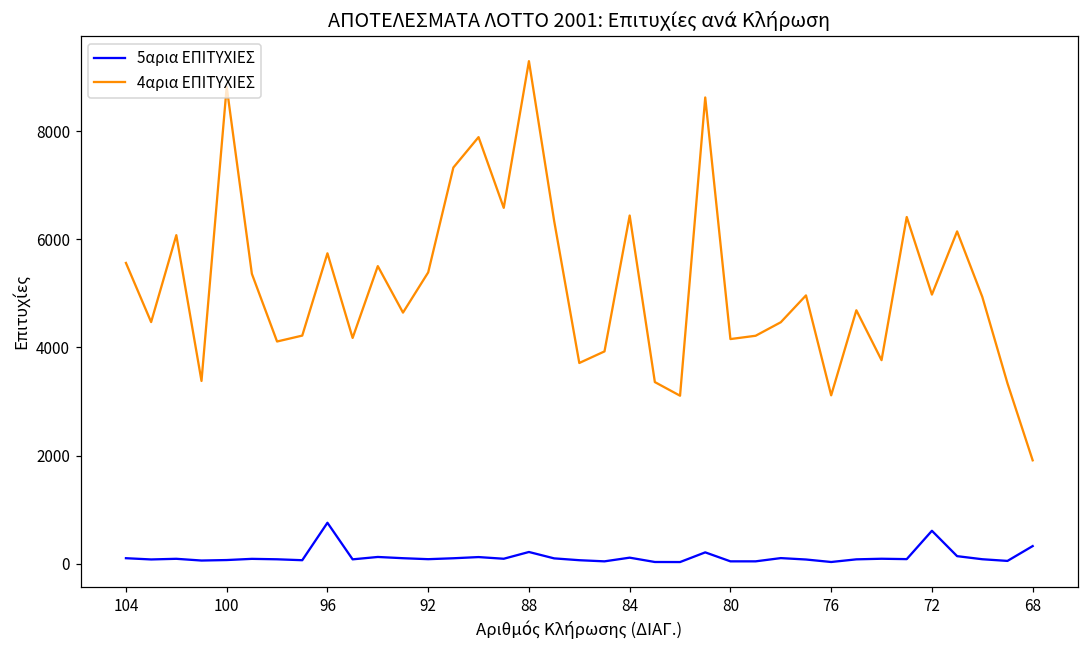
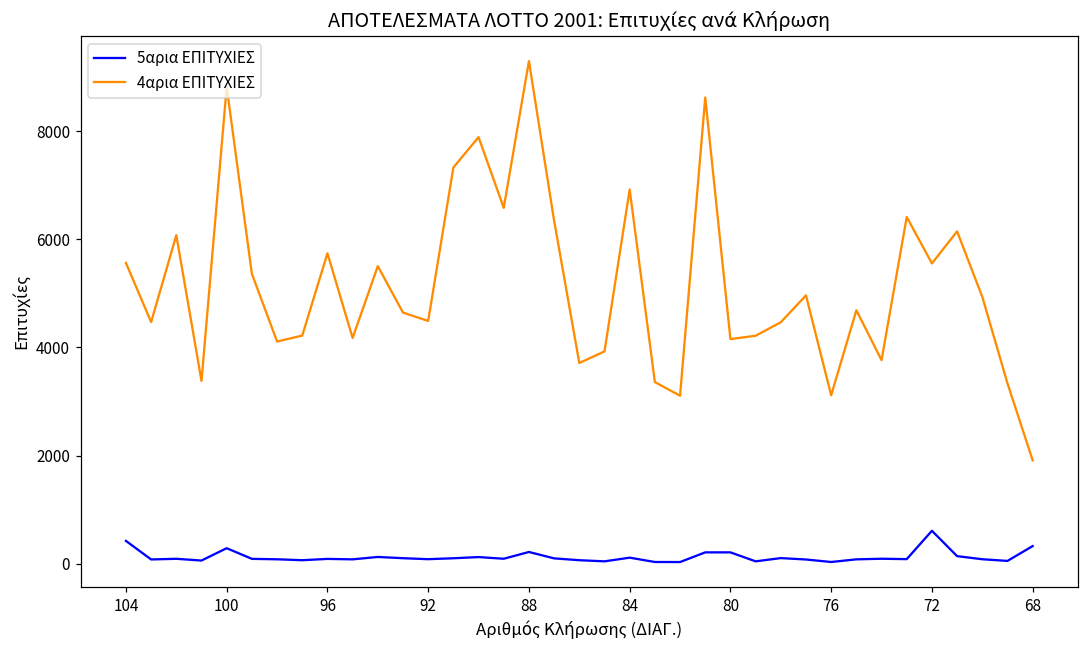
5αρια ΕΠΙΤΥΧΙΕΣ, 104: 100 -> 400
5αρια ΕΠΙΤΥΧΙΕΣ, 100: 100 -> 300
5αρια ΕΠΙΤΥΧΙΕΣ, 96: 800 -> 100
4αρια ΕΠΙΤΥΧΙΕΣ, 92: 5400 -> 4500
4αρια ΕΠΙΤΥΧΙΕΣ, 84: 6400 -> 6900
5αρια ΕΠΙΤΥΧΙΕΣ, 80: 0 -> 200
4αρια ΕΠΙΤΥΧΙΕΣ, 72: 5000 -> 5600
